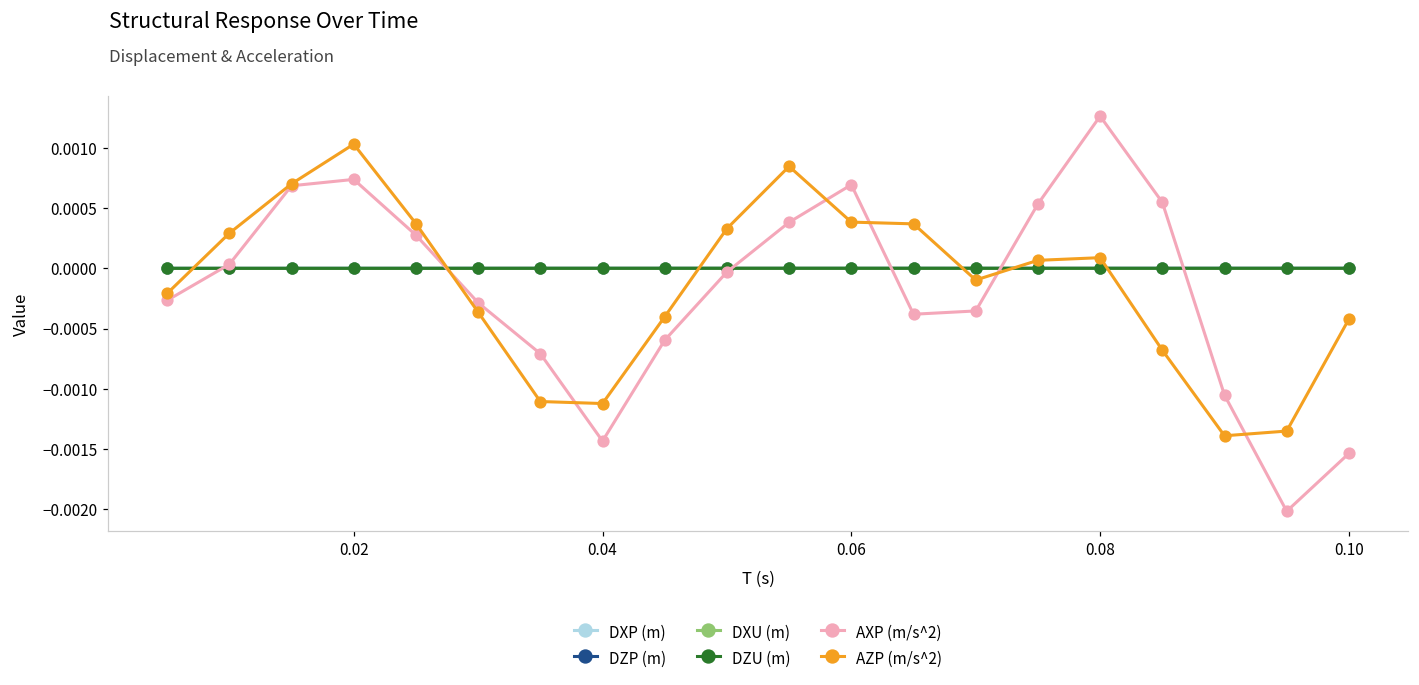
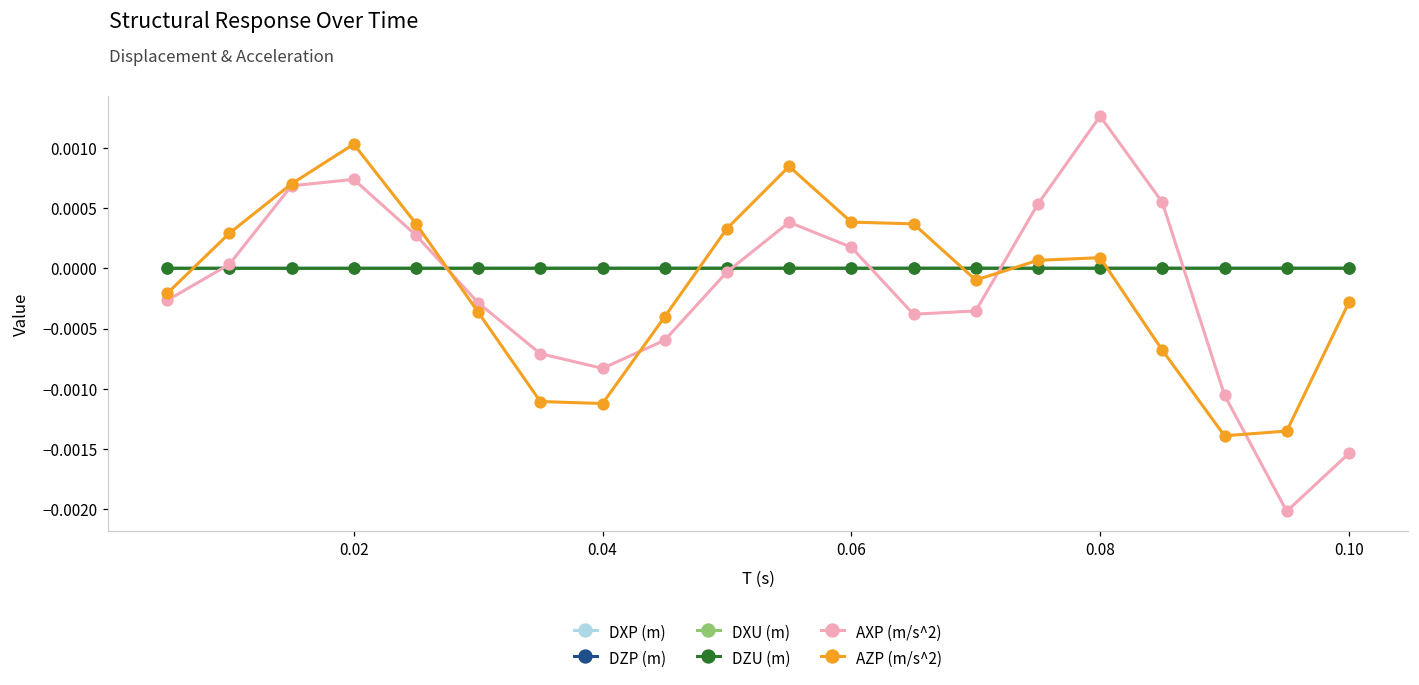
AXP (m/s^2), 0.04: -0.00143 -> -0.00083
AXP (m/s^2), 0.06: 0.00069 -> 0.00018
AZP (m/s^2), 0.10: -0.00042 -> -0.00028
